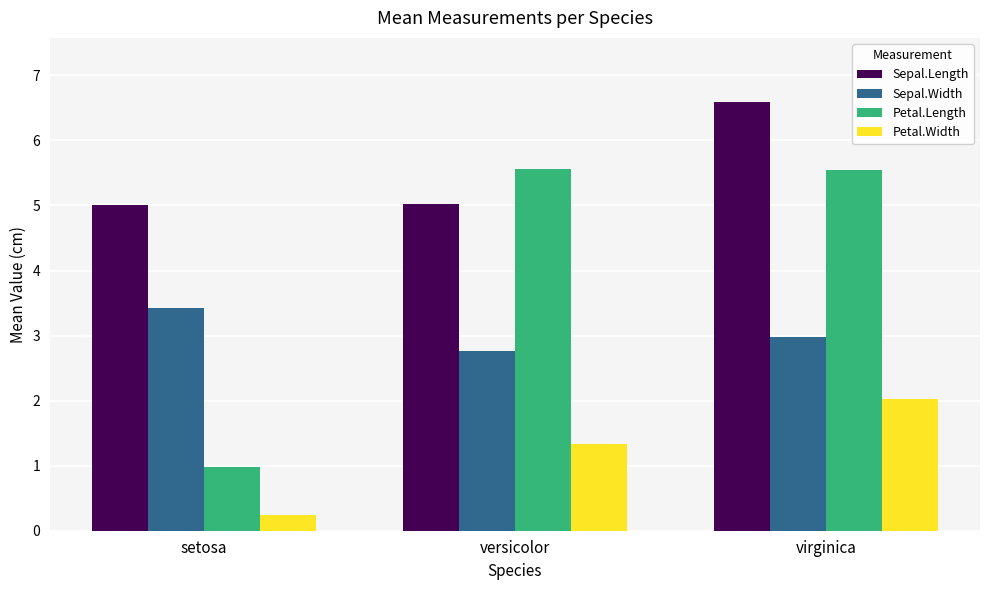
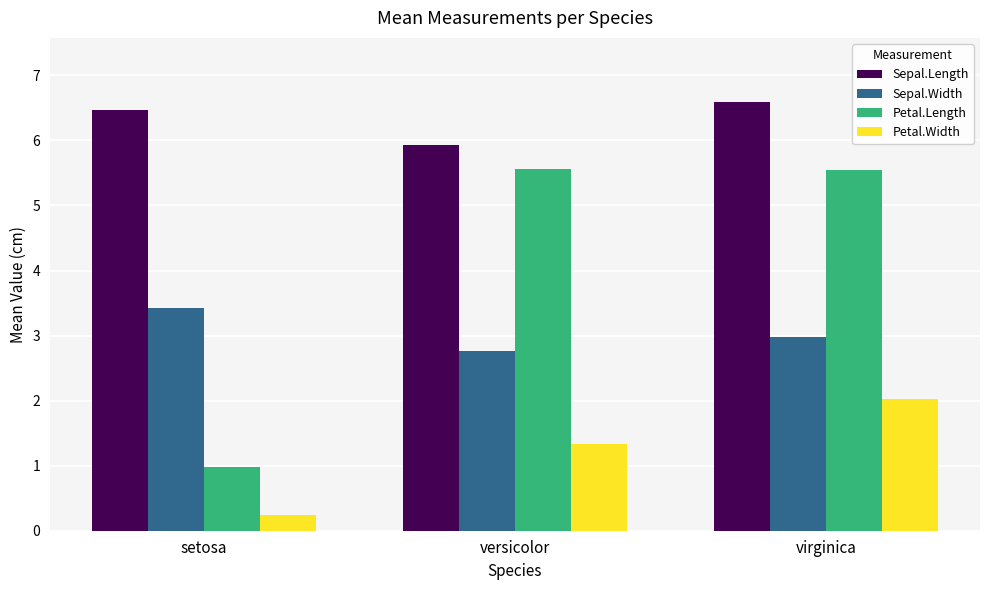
Sepal.Length, setosa: 5.0 -> 6.5
Sepal.Length, versicolor: 5.0 -> 5.9
